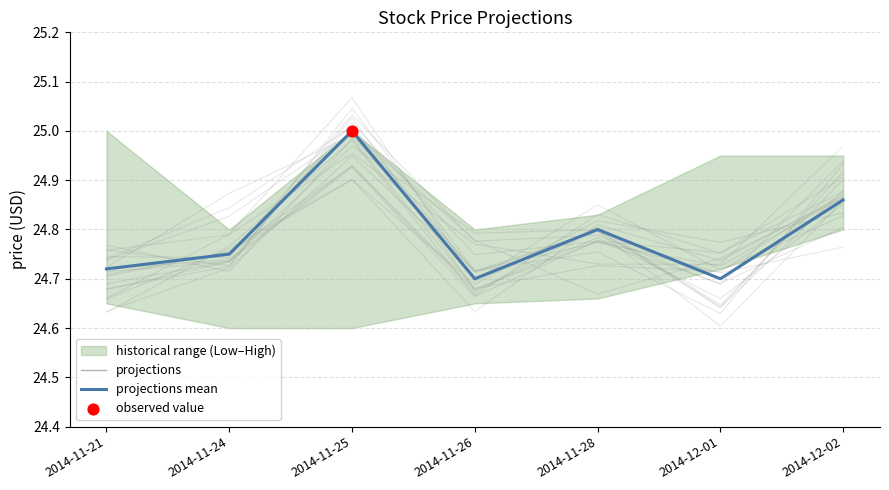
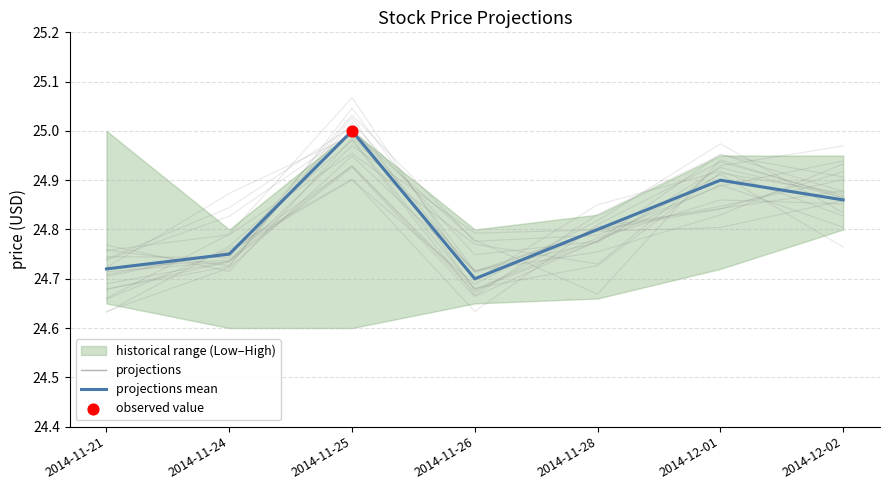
projections mean, 2014-12-01: 24.7 -> 24.9
